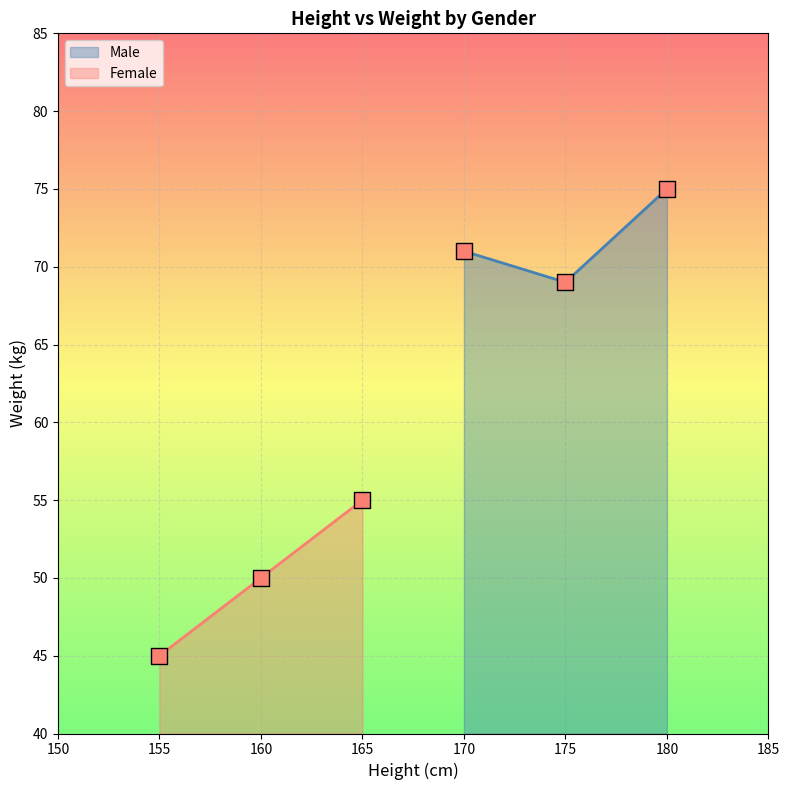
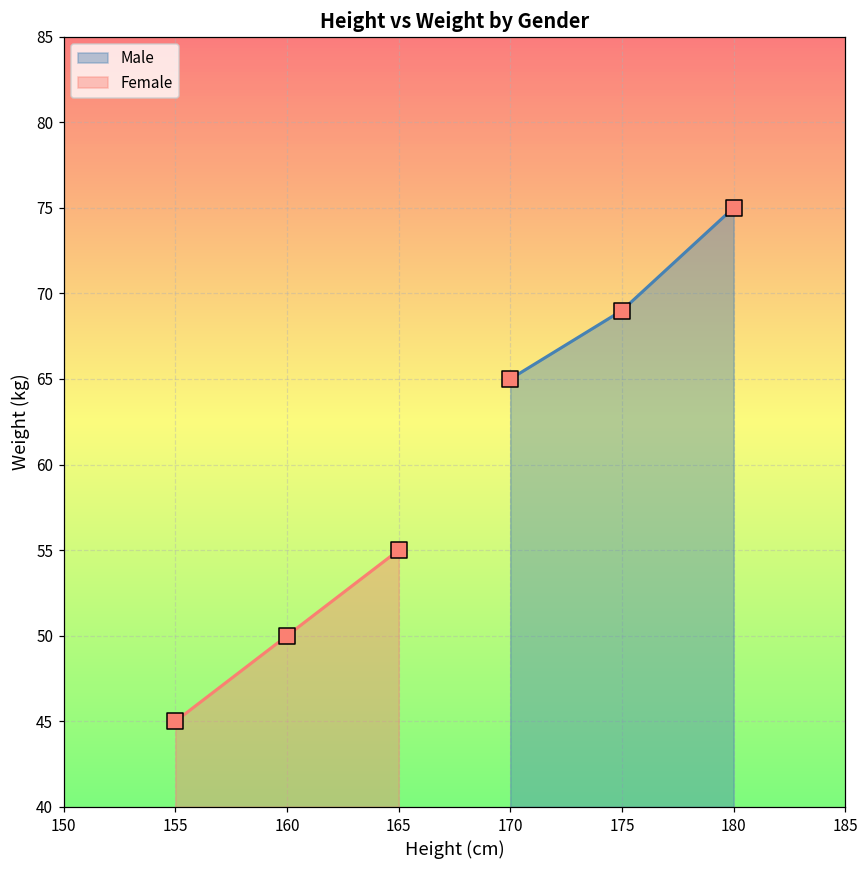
Male, 170: 71 -> 65
